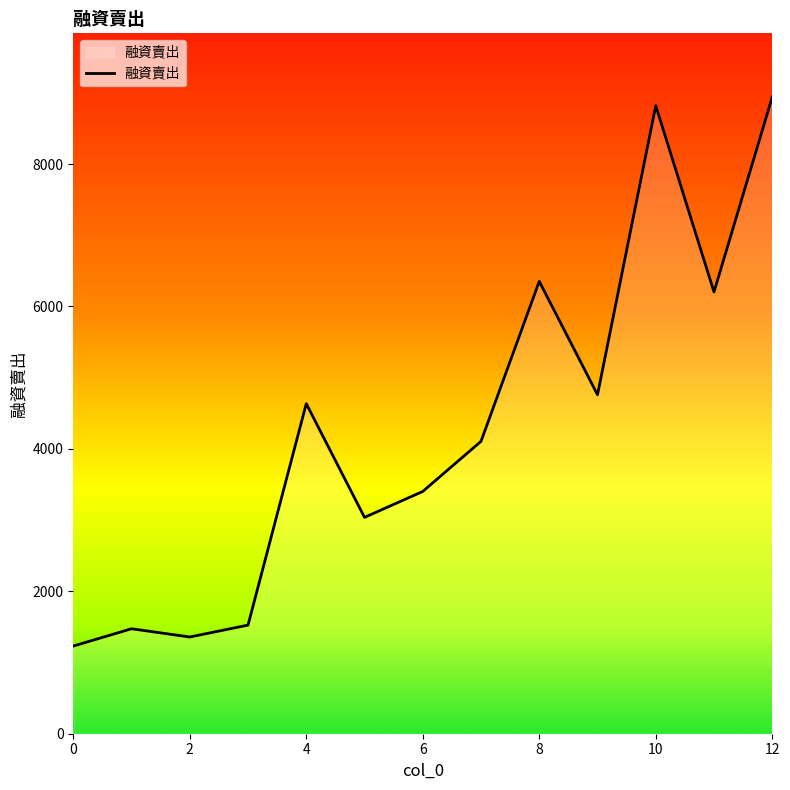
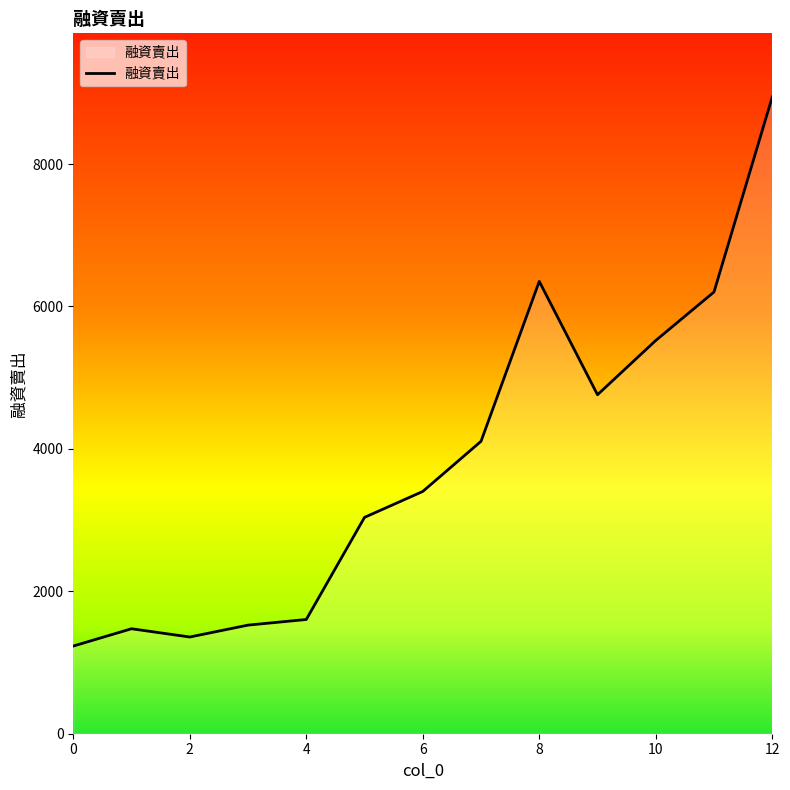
4: 4600 -> 1600
10: 8800 -> 5500
